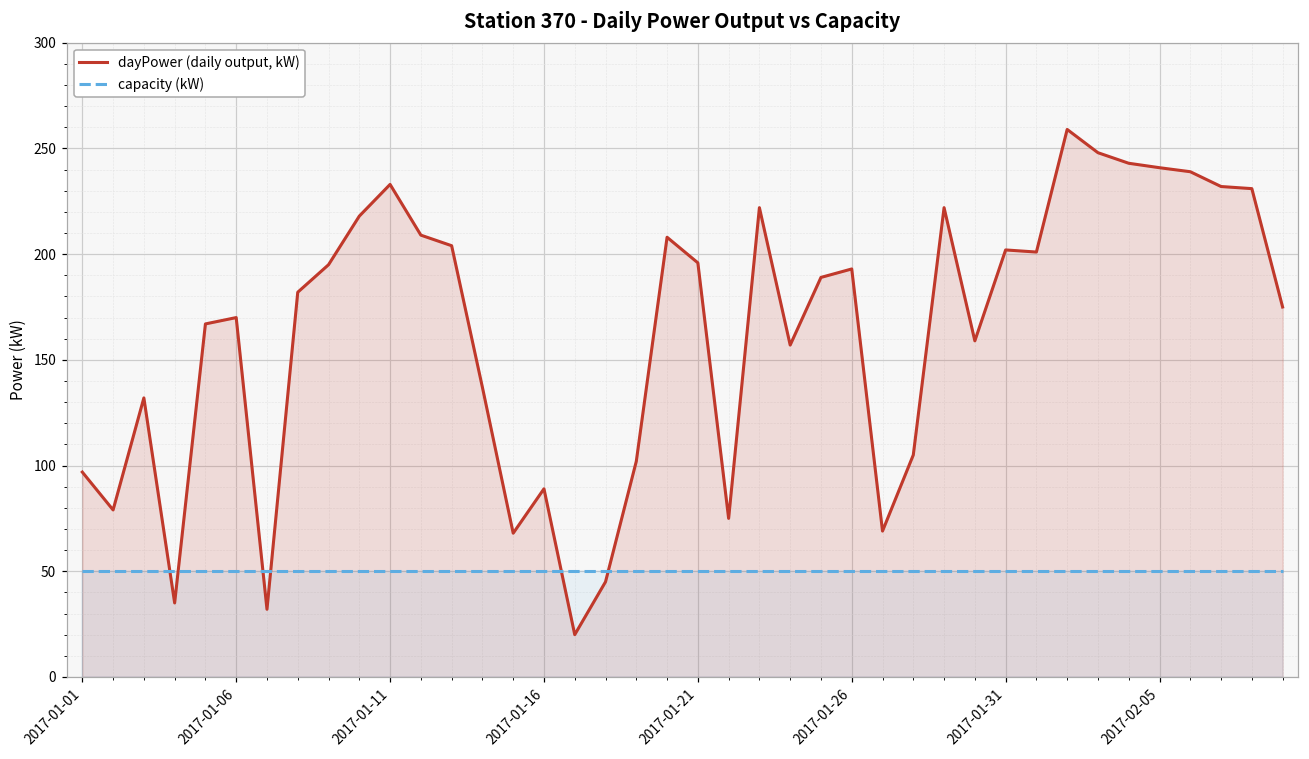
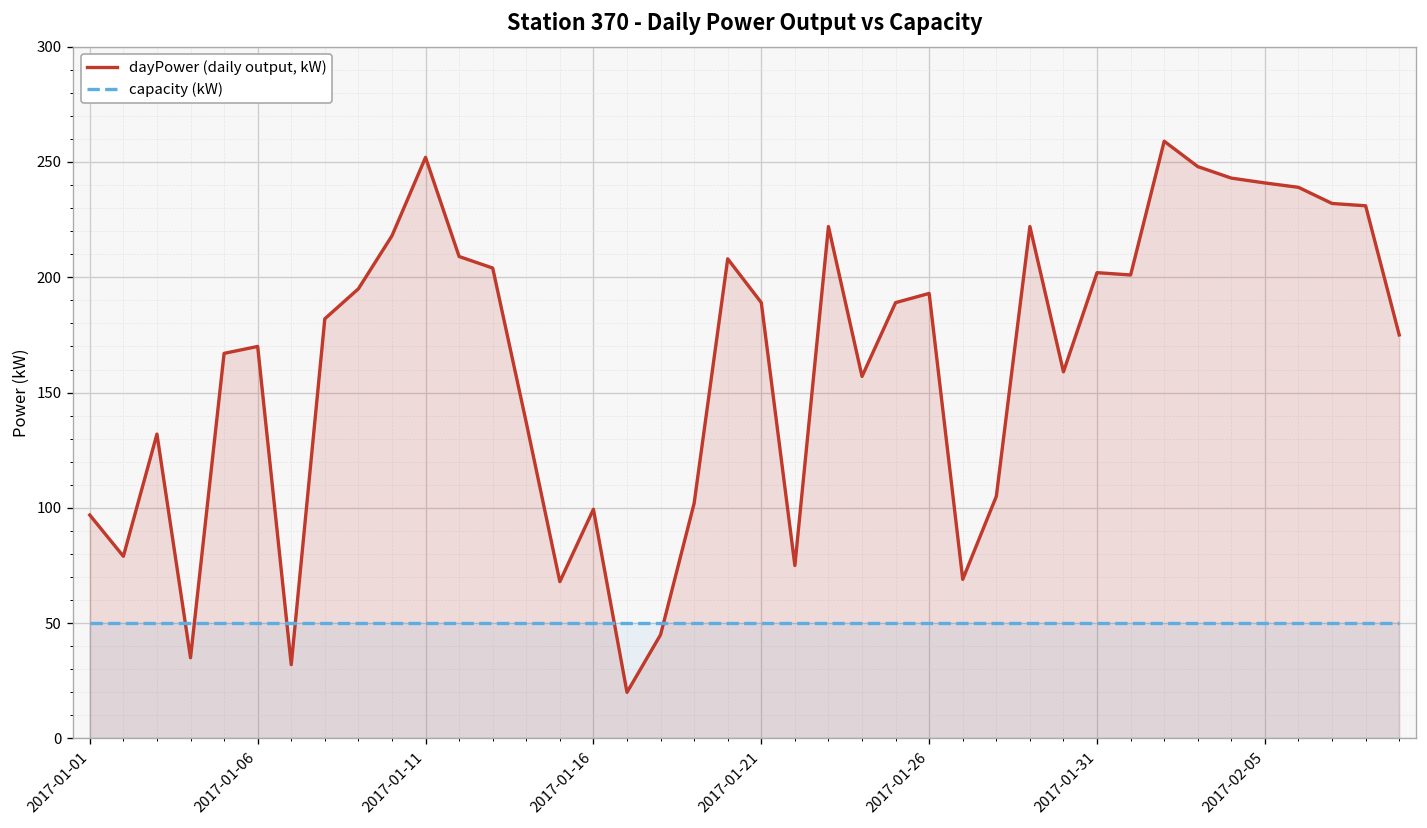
dayPower (daily output, kW), 2017-01-11: 233 -> 252
dayPower (daily output, kW), 2017-01-16: 89 -> 99
dayPower (daily output, kW), 2017-01-21: 196 -> 189
